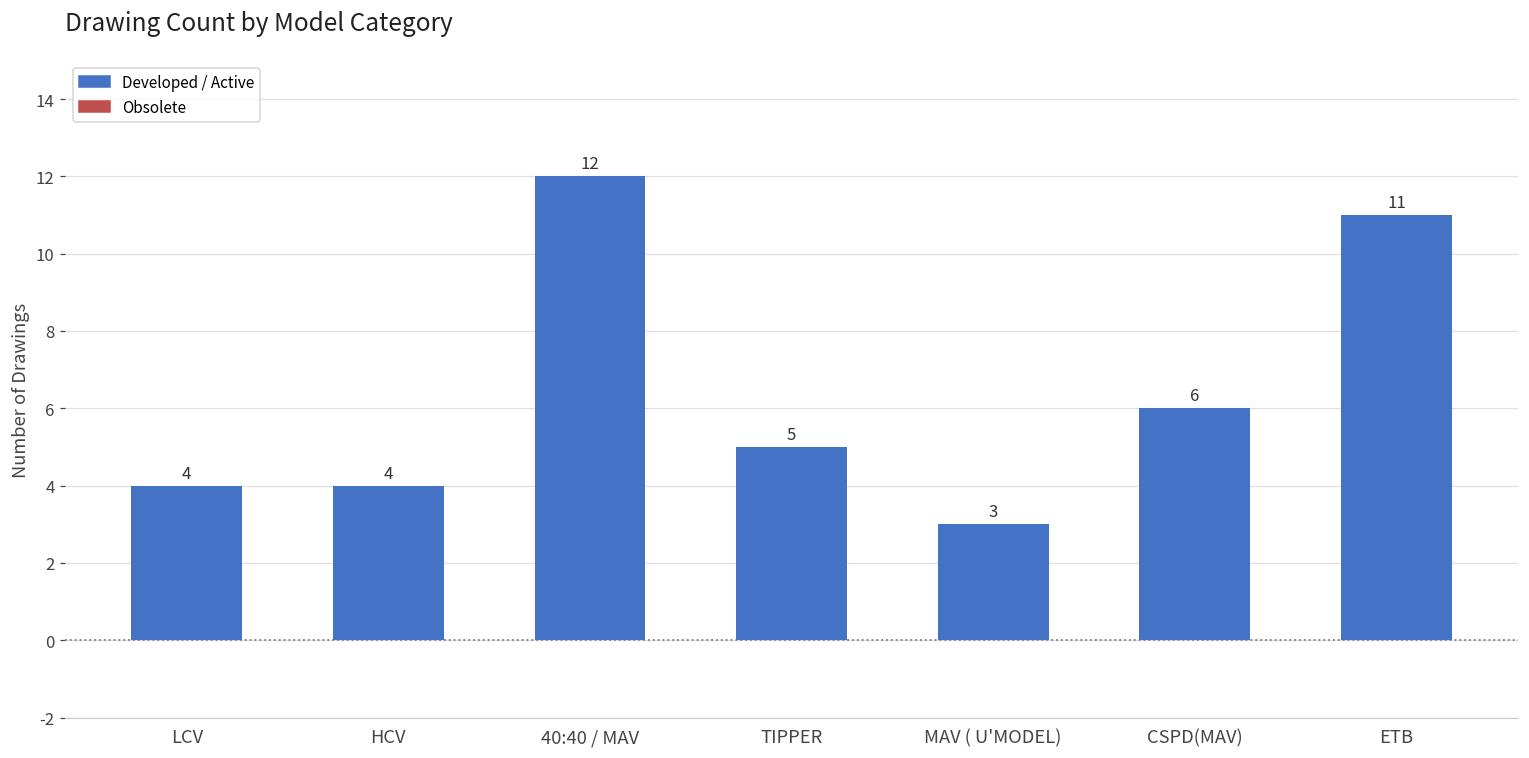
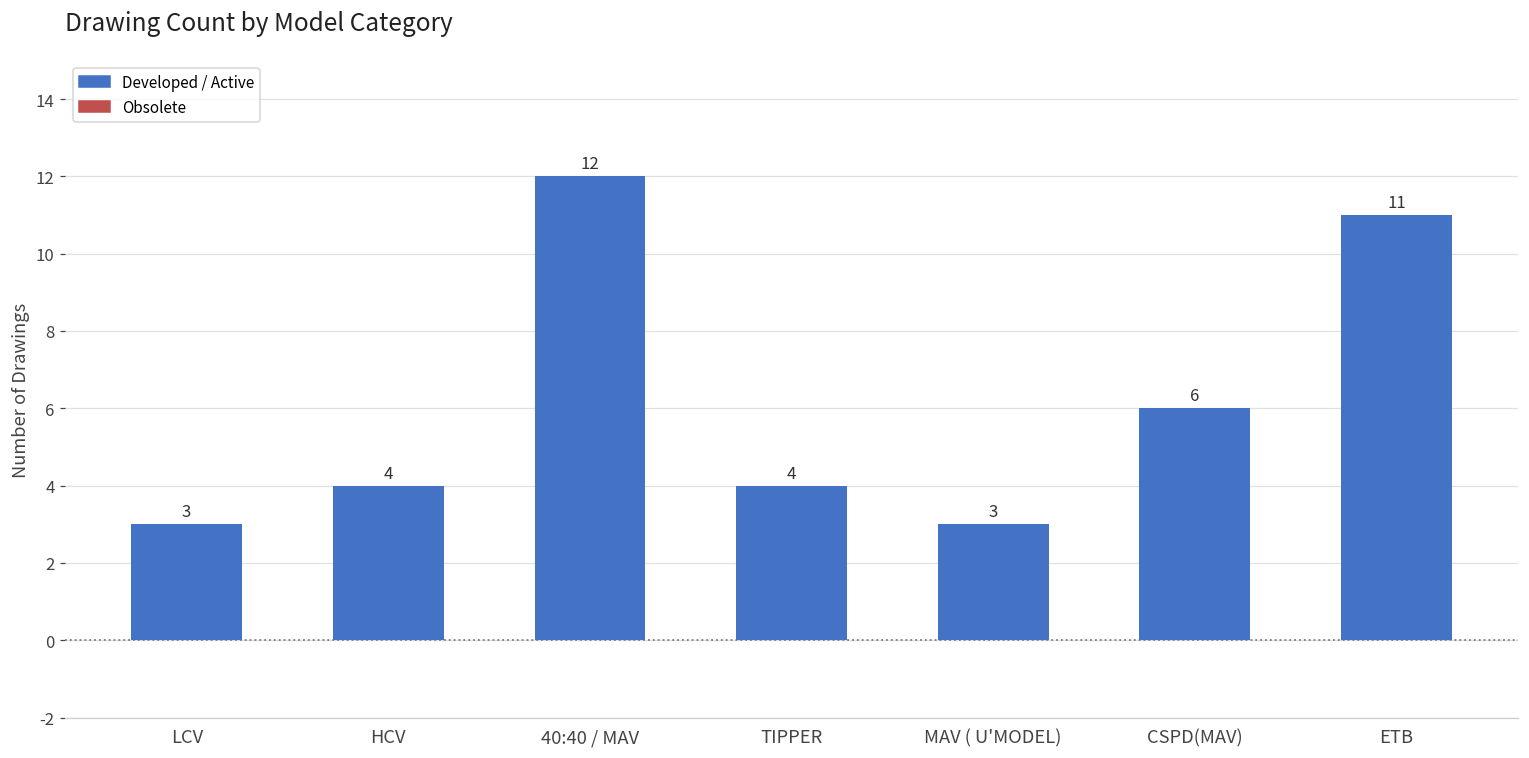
LCV: 4 -> 3
TIPPER: 5 -> 4
